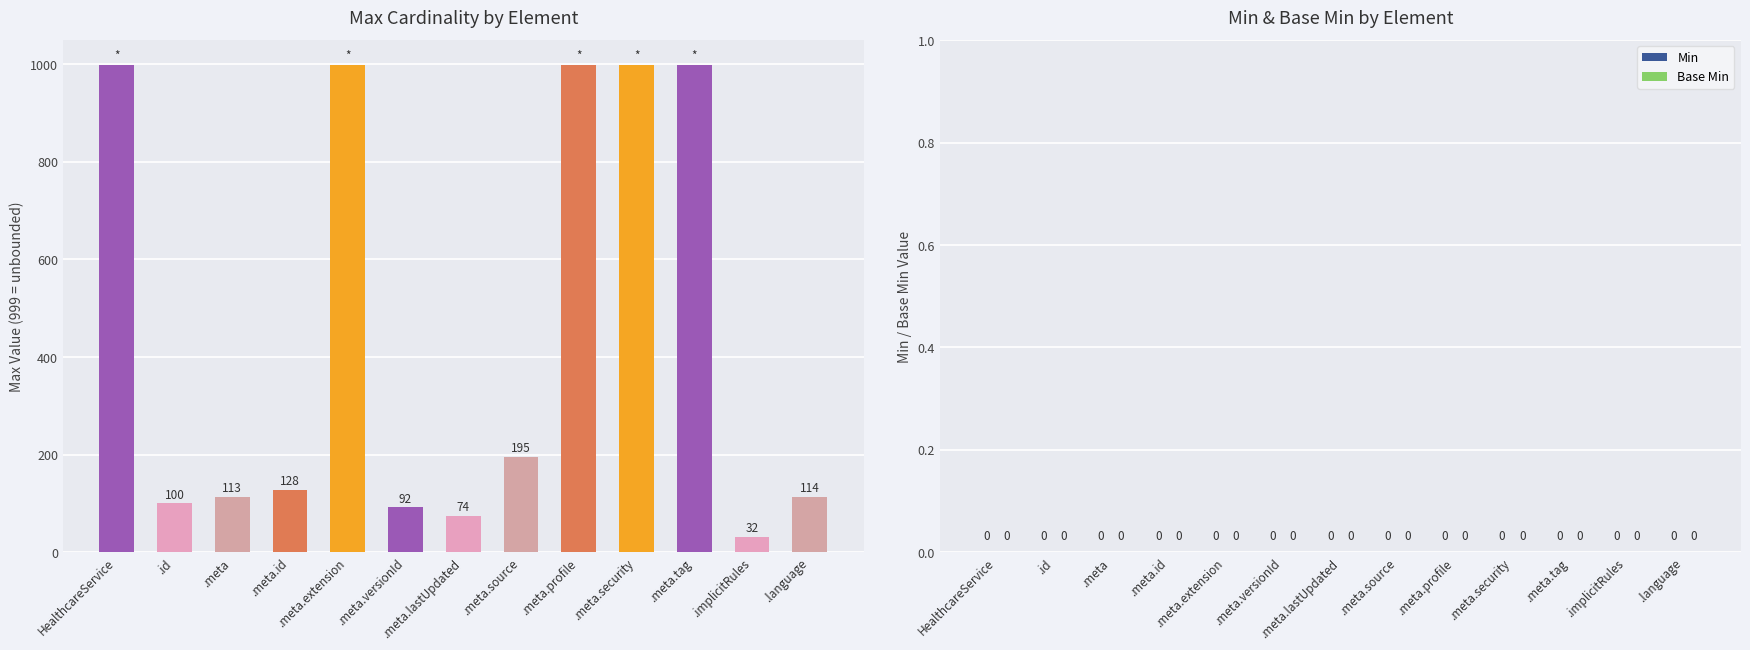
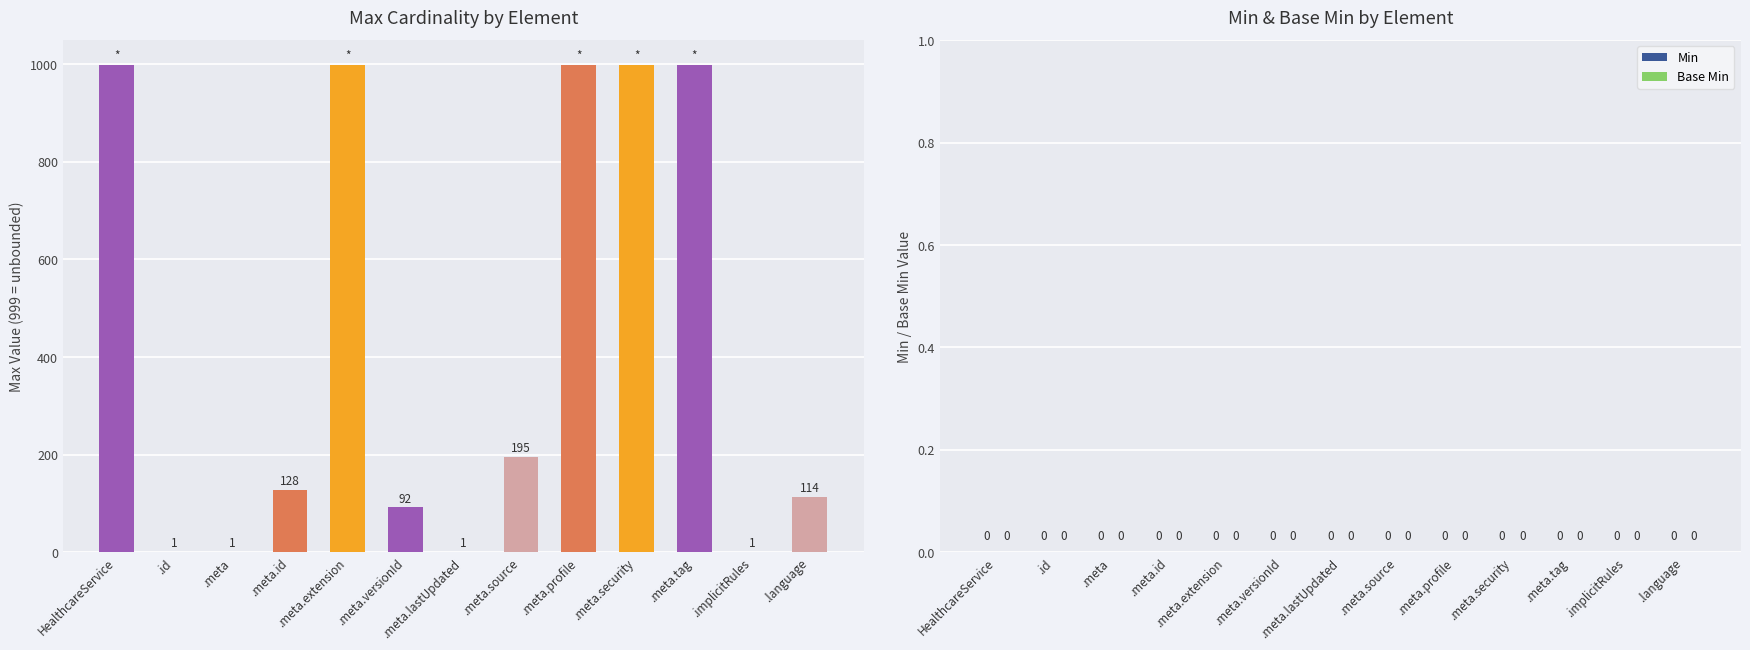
Max Cardinality by Element, .id: 100 -> 1
Max Cardinality by Element, .meta: 113 -> 1
Max Cardinality by Element, .meta.lastUpdated: 74 -> 1
Max Cardinality by Element, .implicitRules: 32 -> 1
